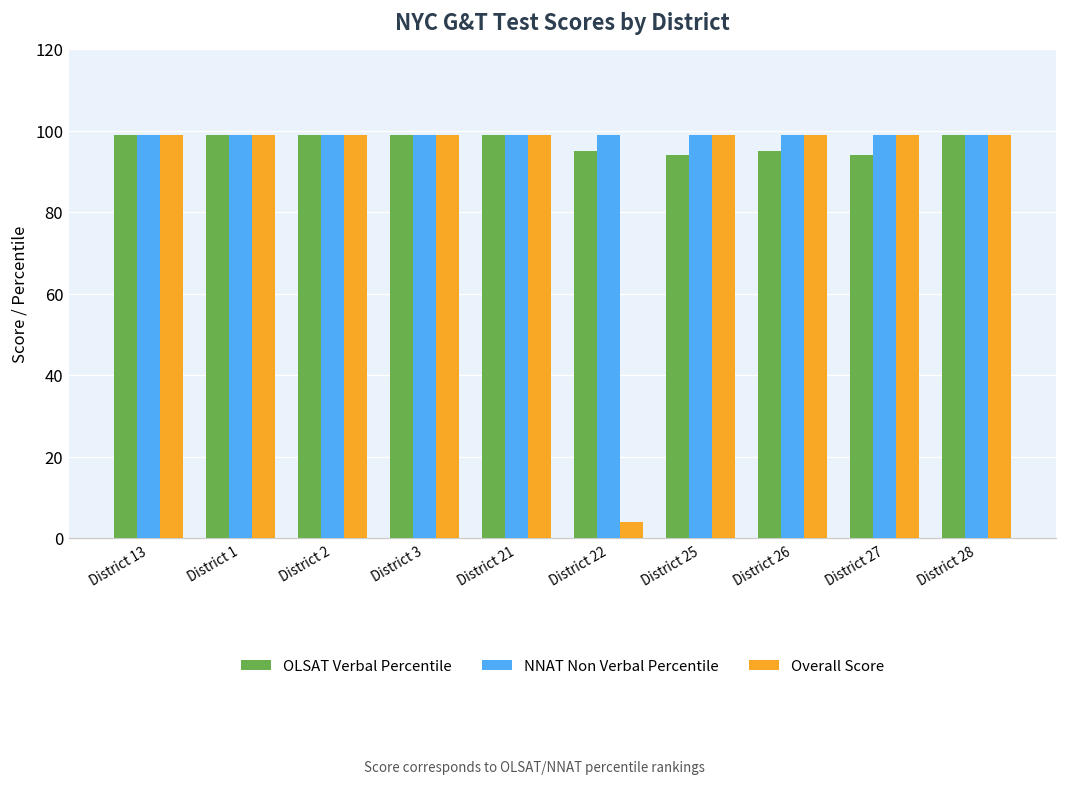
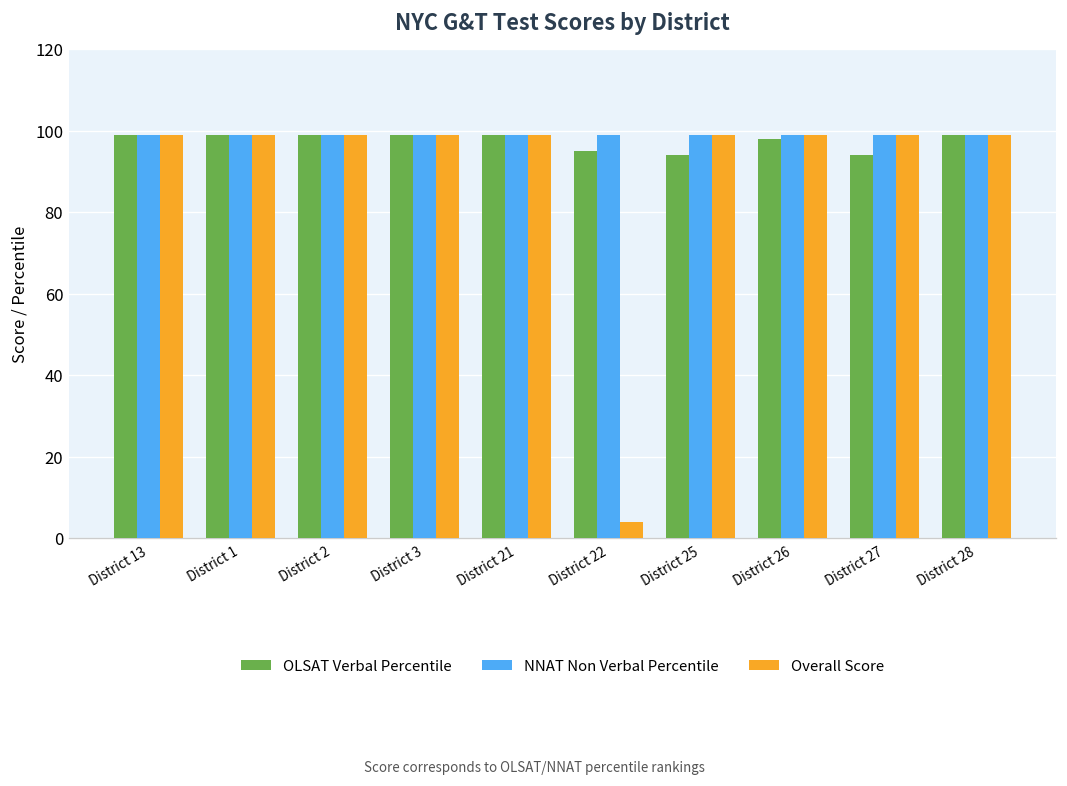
OLSAT Verbal Percentile, District 26: 95 -> 98
